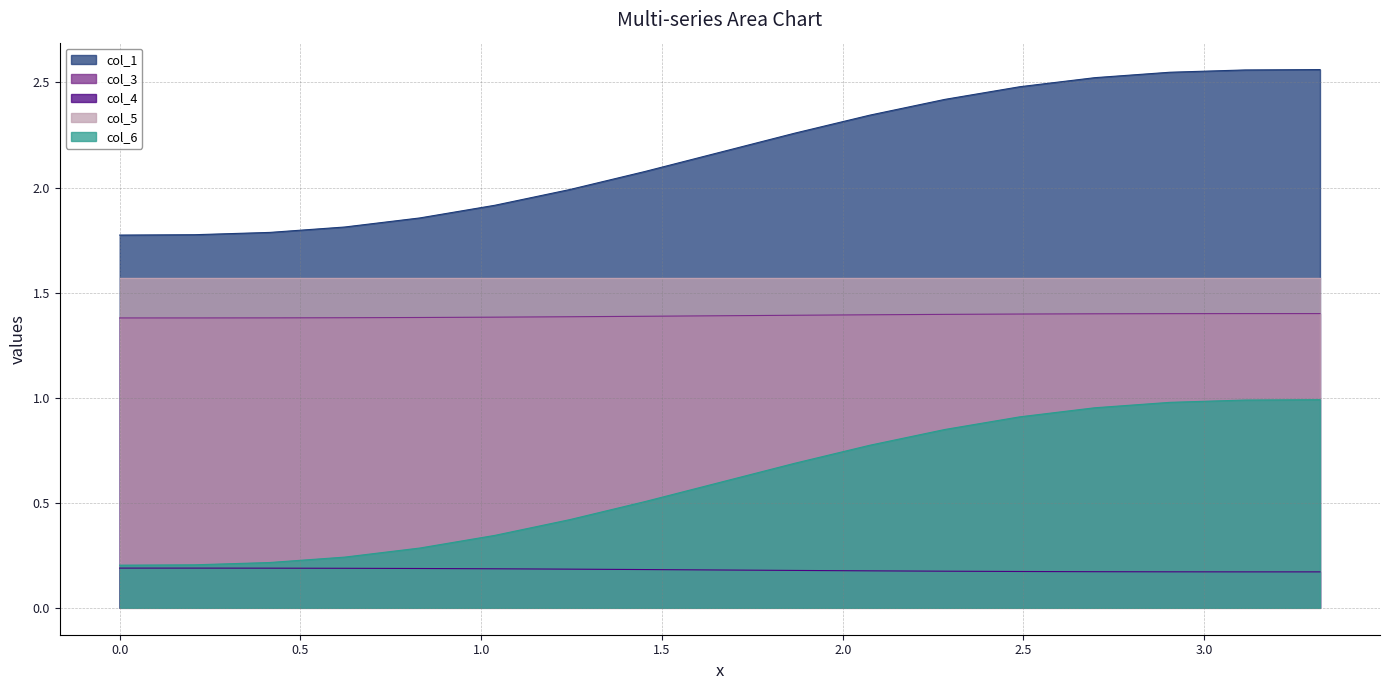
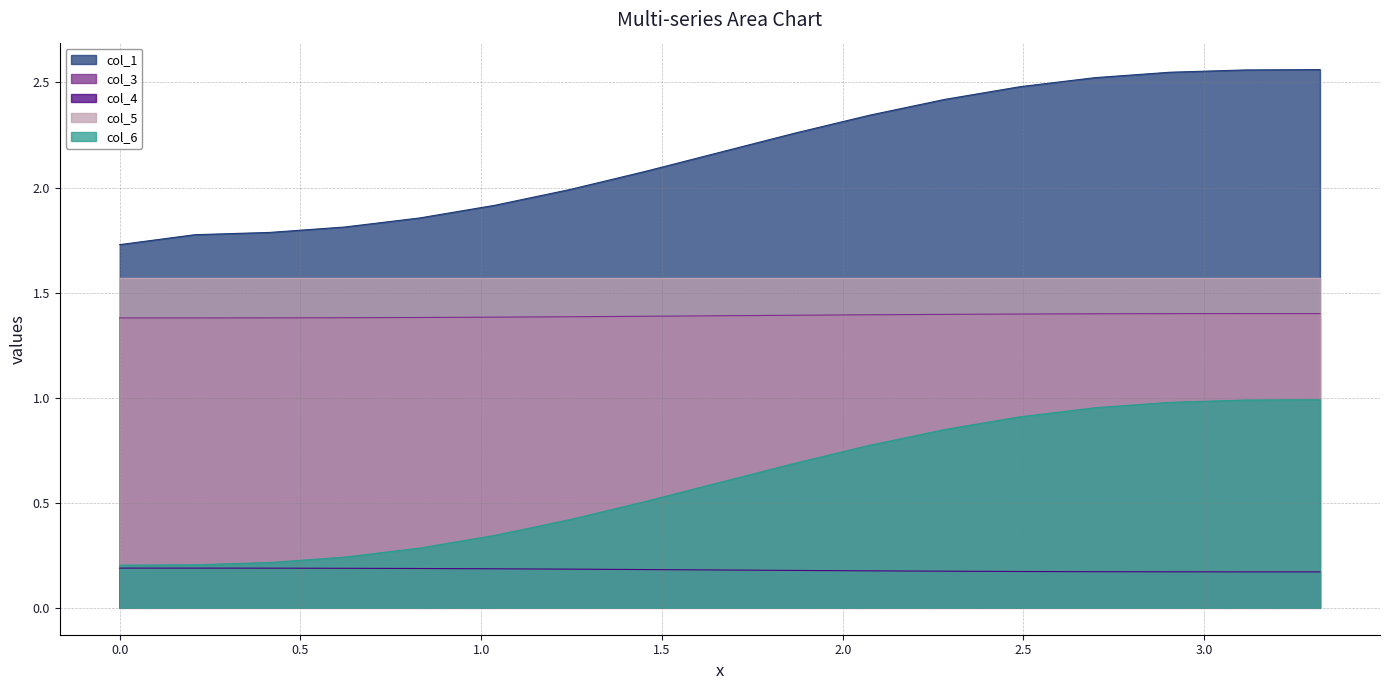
col_1, 0.0: 1.77 -> 1.73
